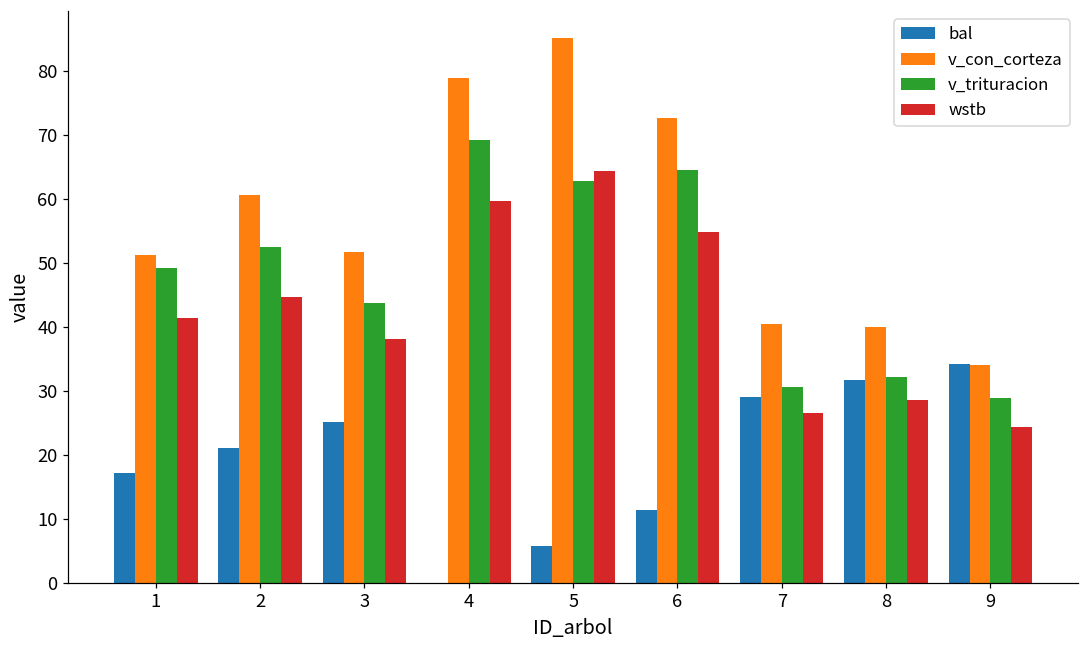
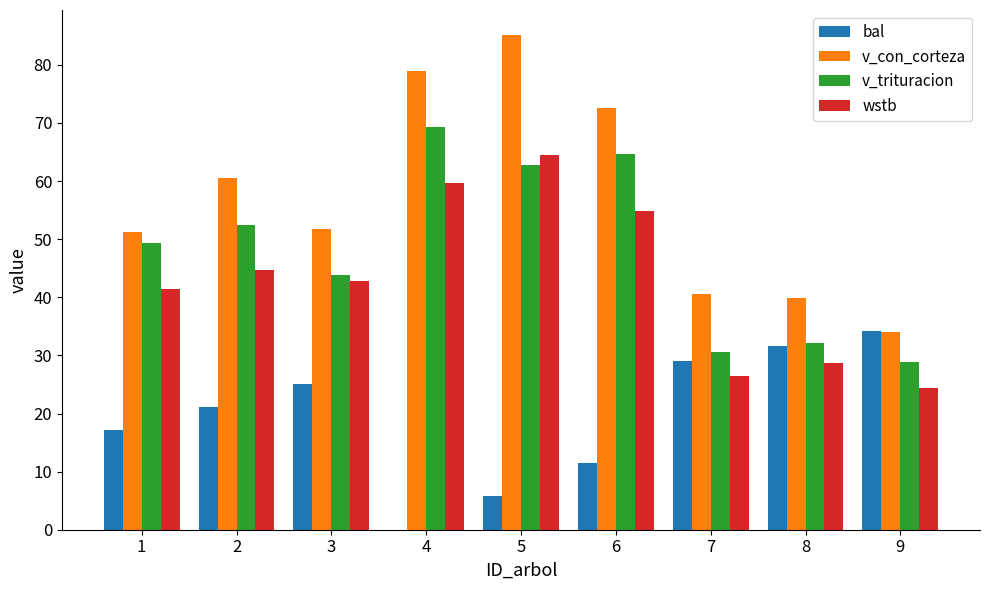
wstb, 3: 38 -> 43
